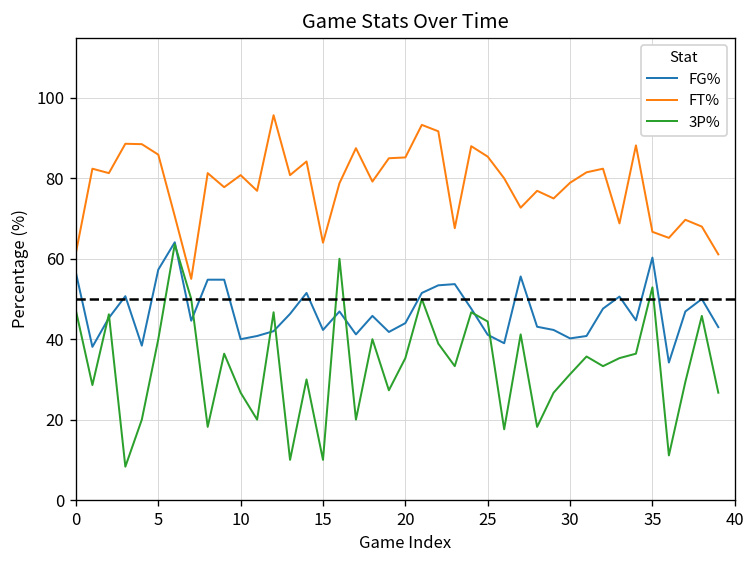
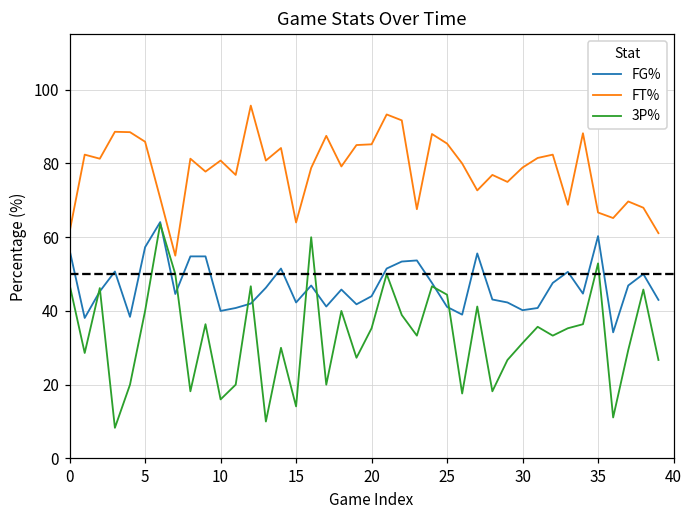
3P%, 10: 27 -> 16
3P%, 15: 10 -> 14
